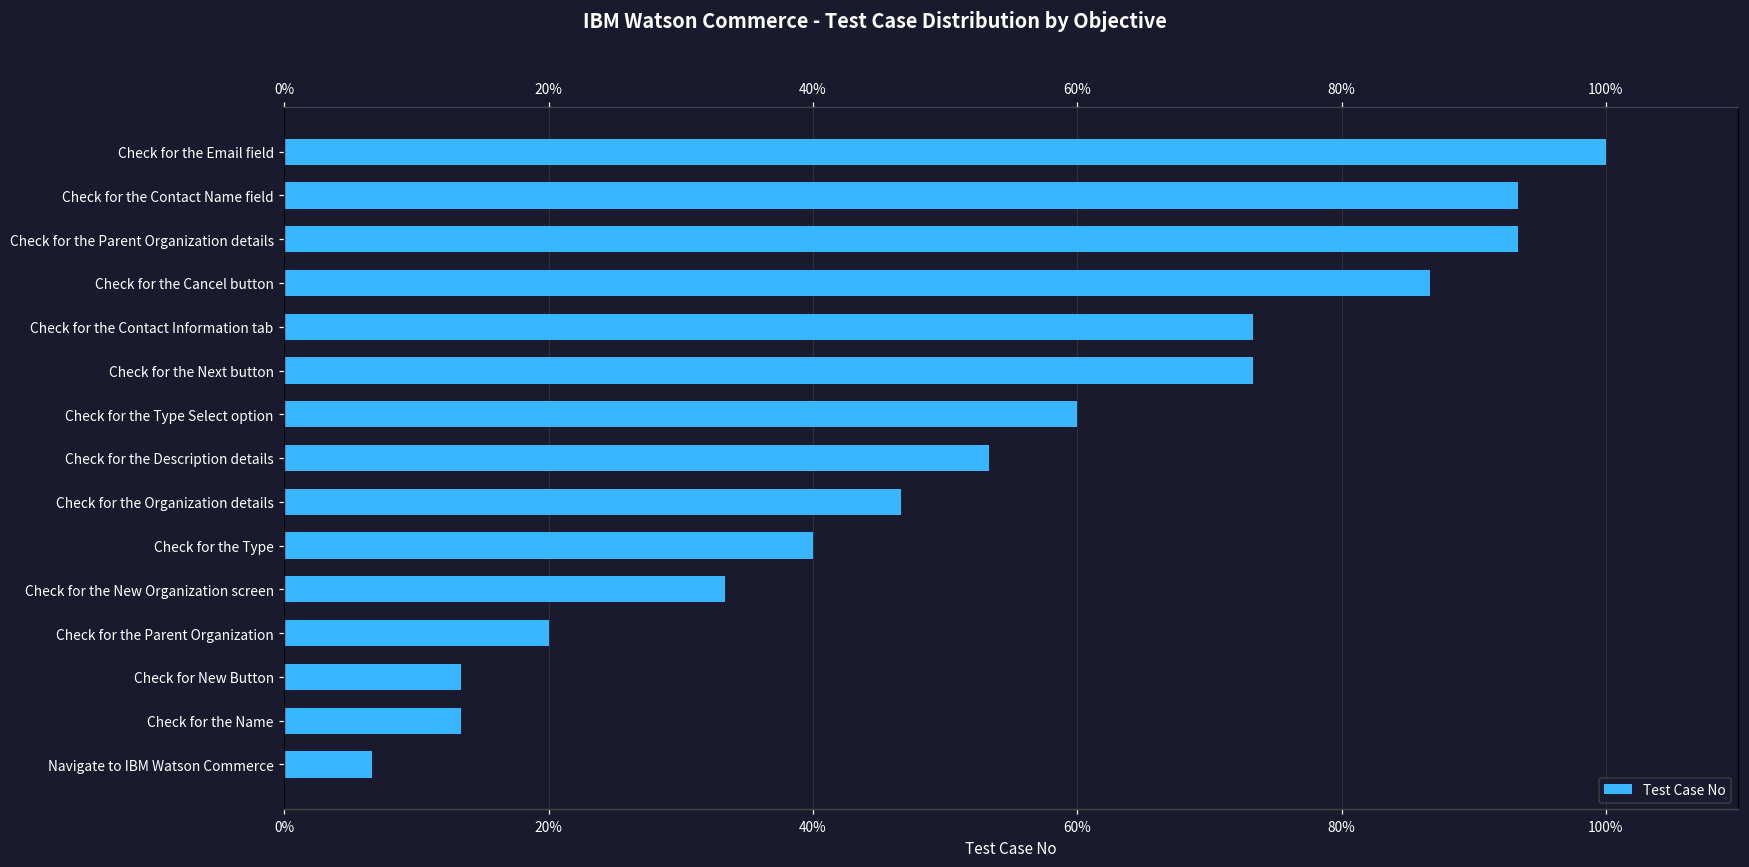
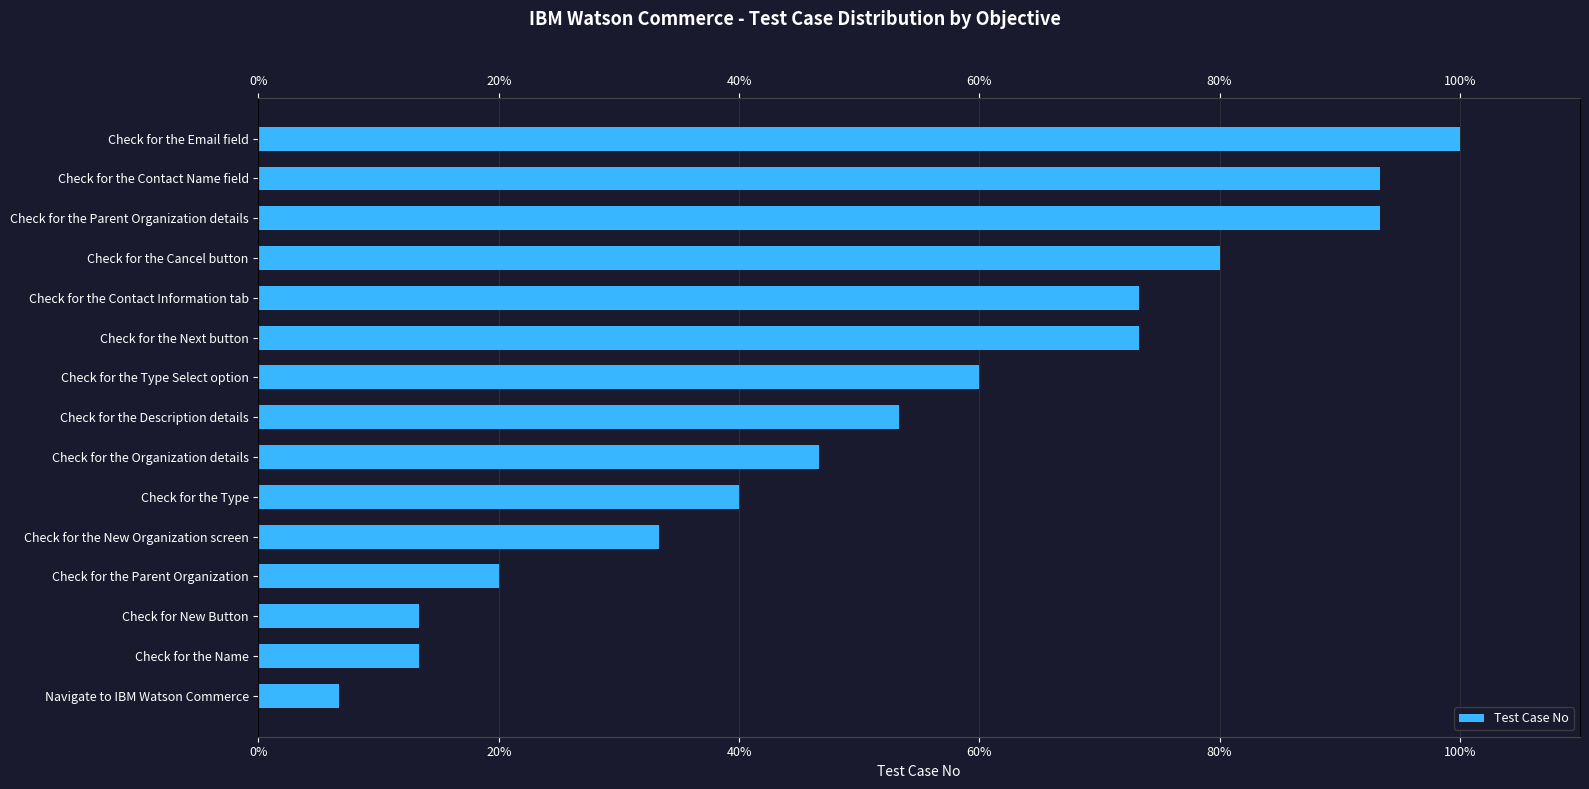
Check for the Cancel button: 86.7% -> 80.0%
